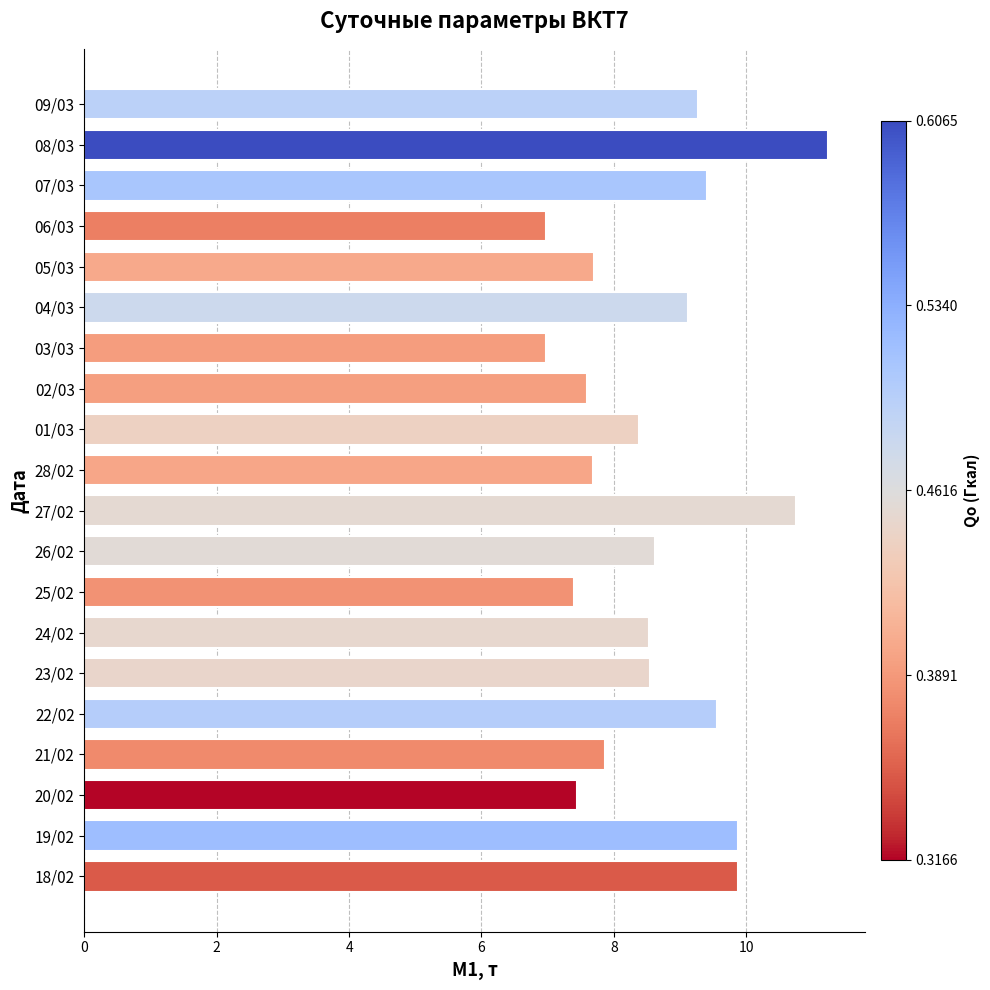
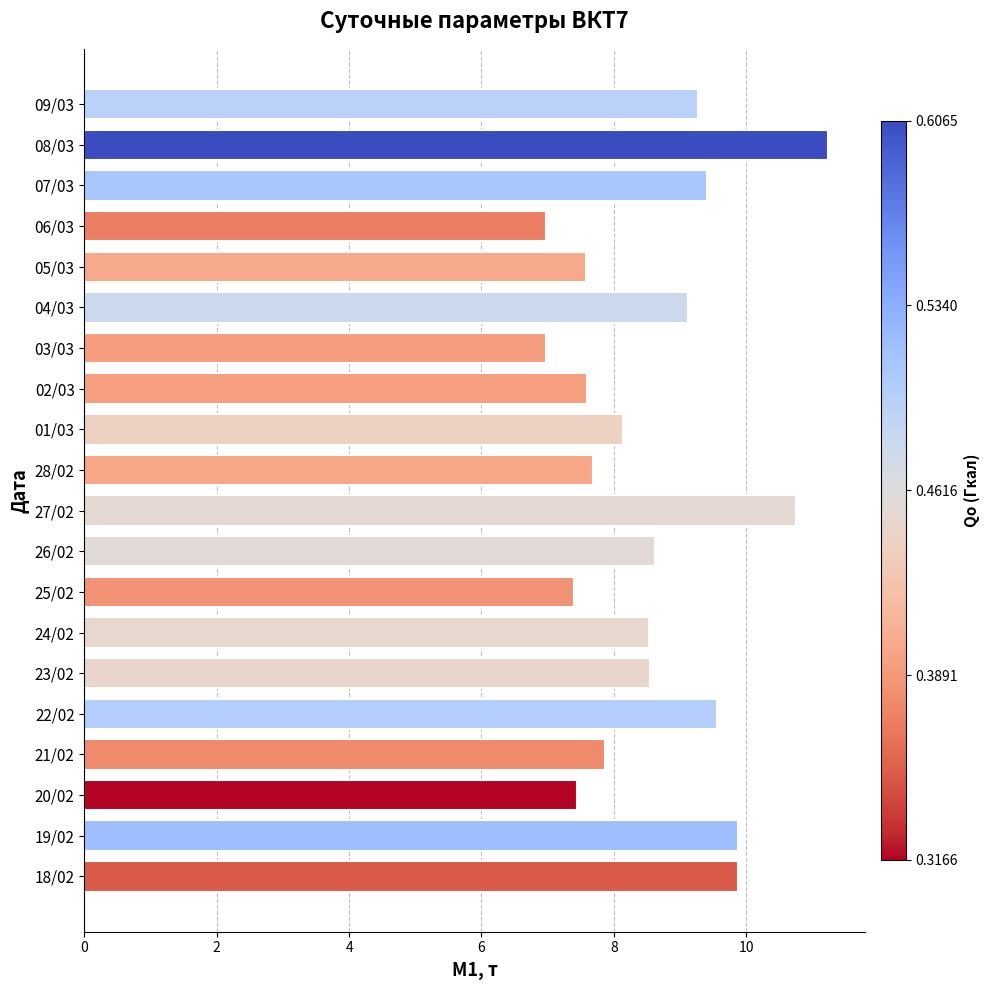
05/03: 7.7 -> 7.6
01/03: 8.4 -> 8.1
